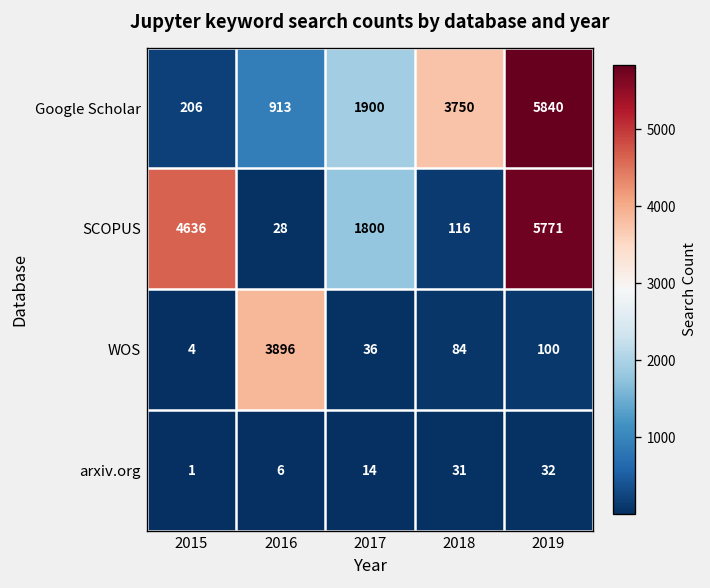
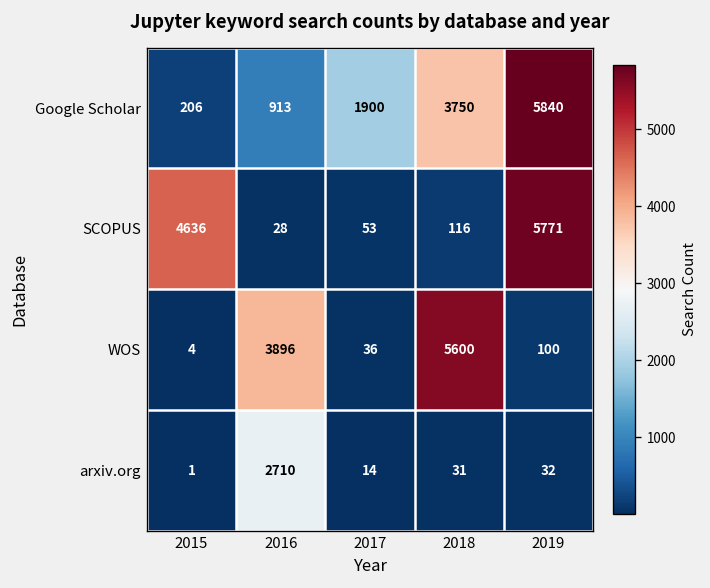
SCOPUS, 2017: 1800 -> 53
WOS, 2018: 84 -> 5600
arxiv.org, 2016: 6 -> 2710
